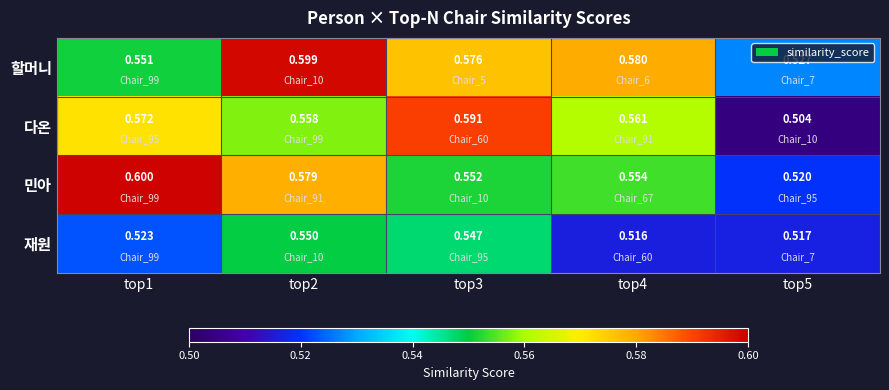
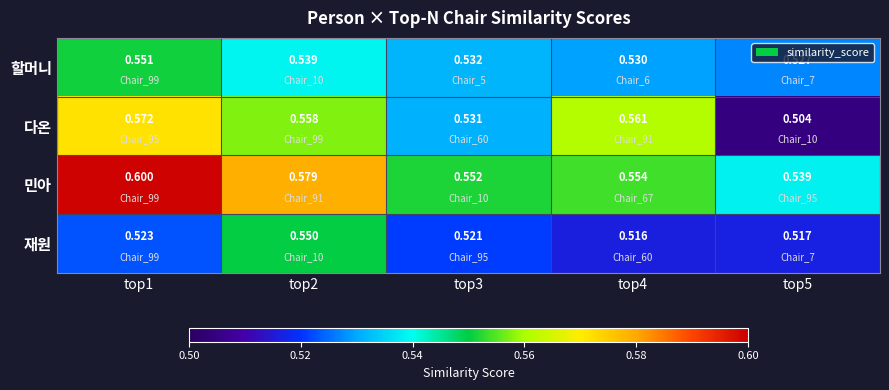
할머니, top2: 0.599 -> 0.539
할머니, top3: 0.576 -> 0.532
할머니, top4: 0.580 -> 0.530
다온, top3: 0.591 -> 0.531
민아, top5: 0.520 -> 0.539
재원, top3: 0.547 -> 0.521
